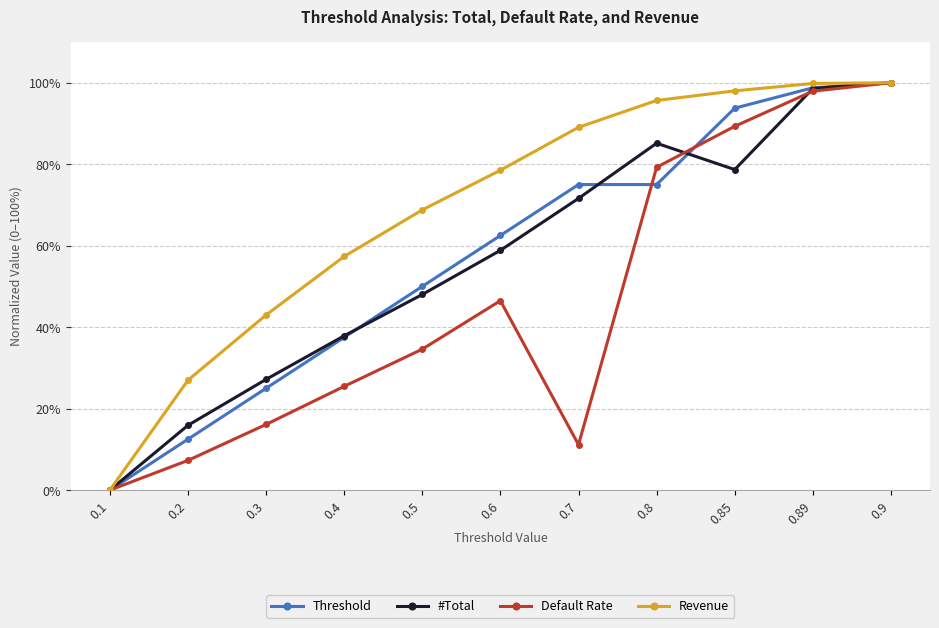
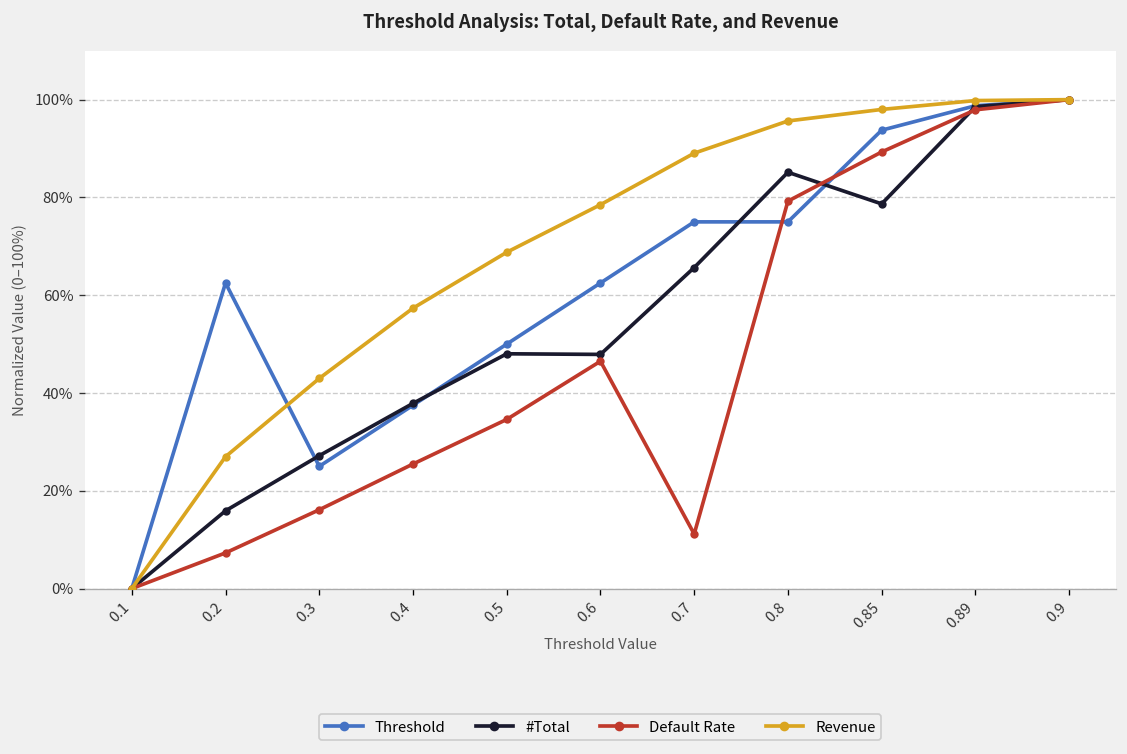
Threshold, 0.2: 13% -> 63%
#Total, 0.6: 59% -> 48%
#Total, 0.7: 72% -> 66%
